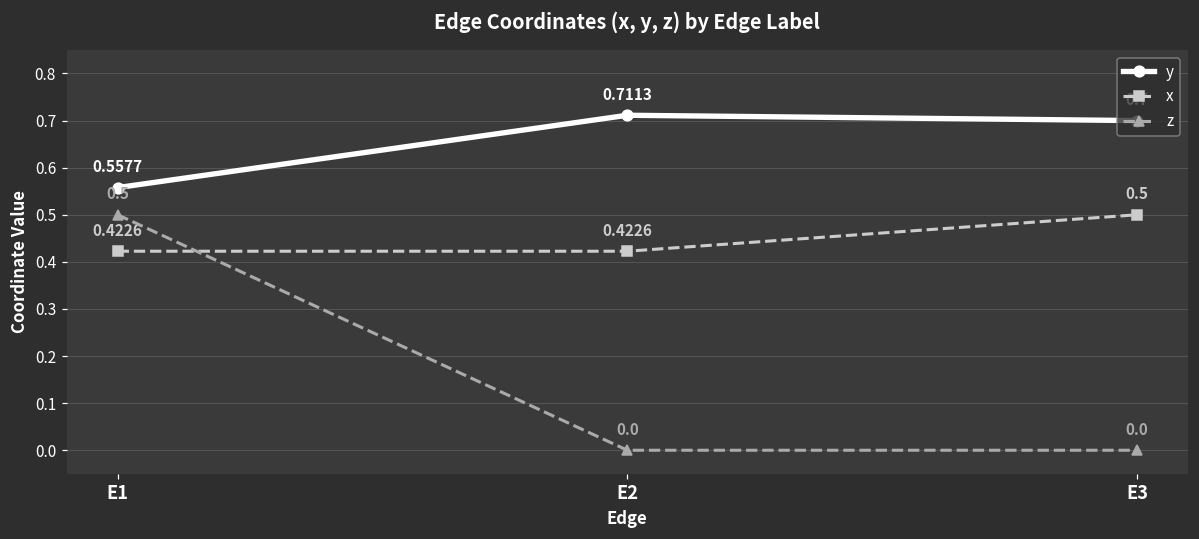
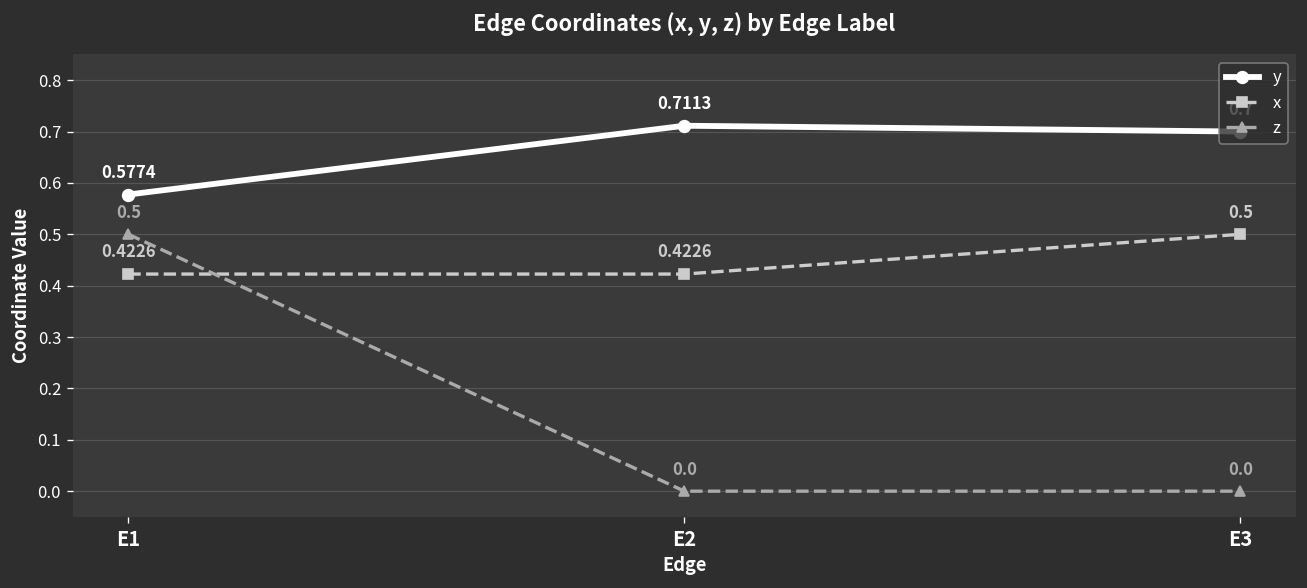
y, E1: 0.5577 -> 0.5774
